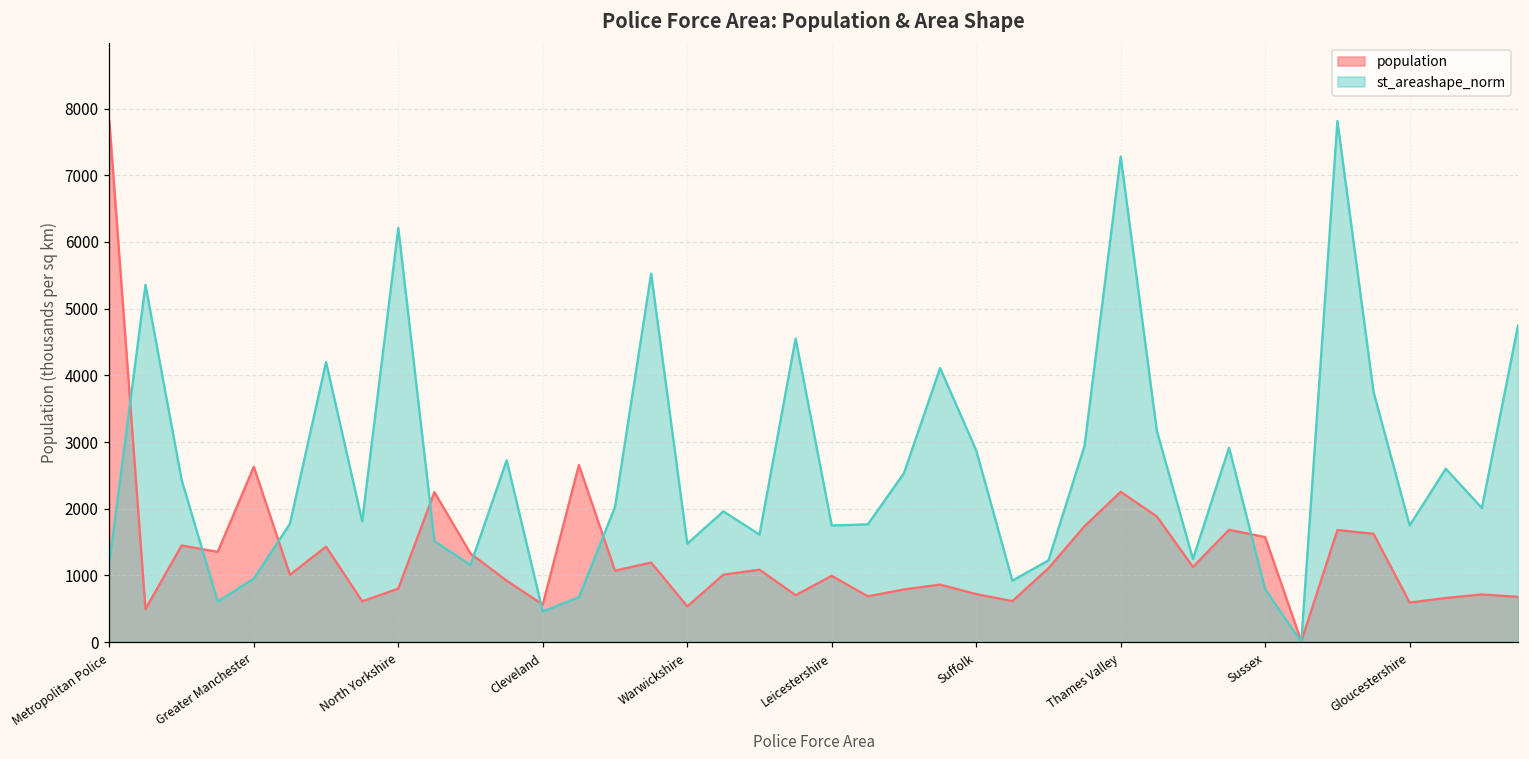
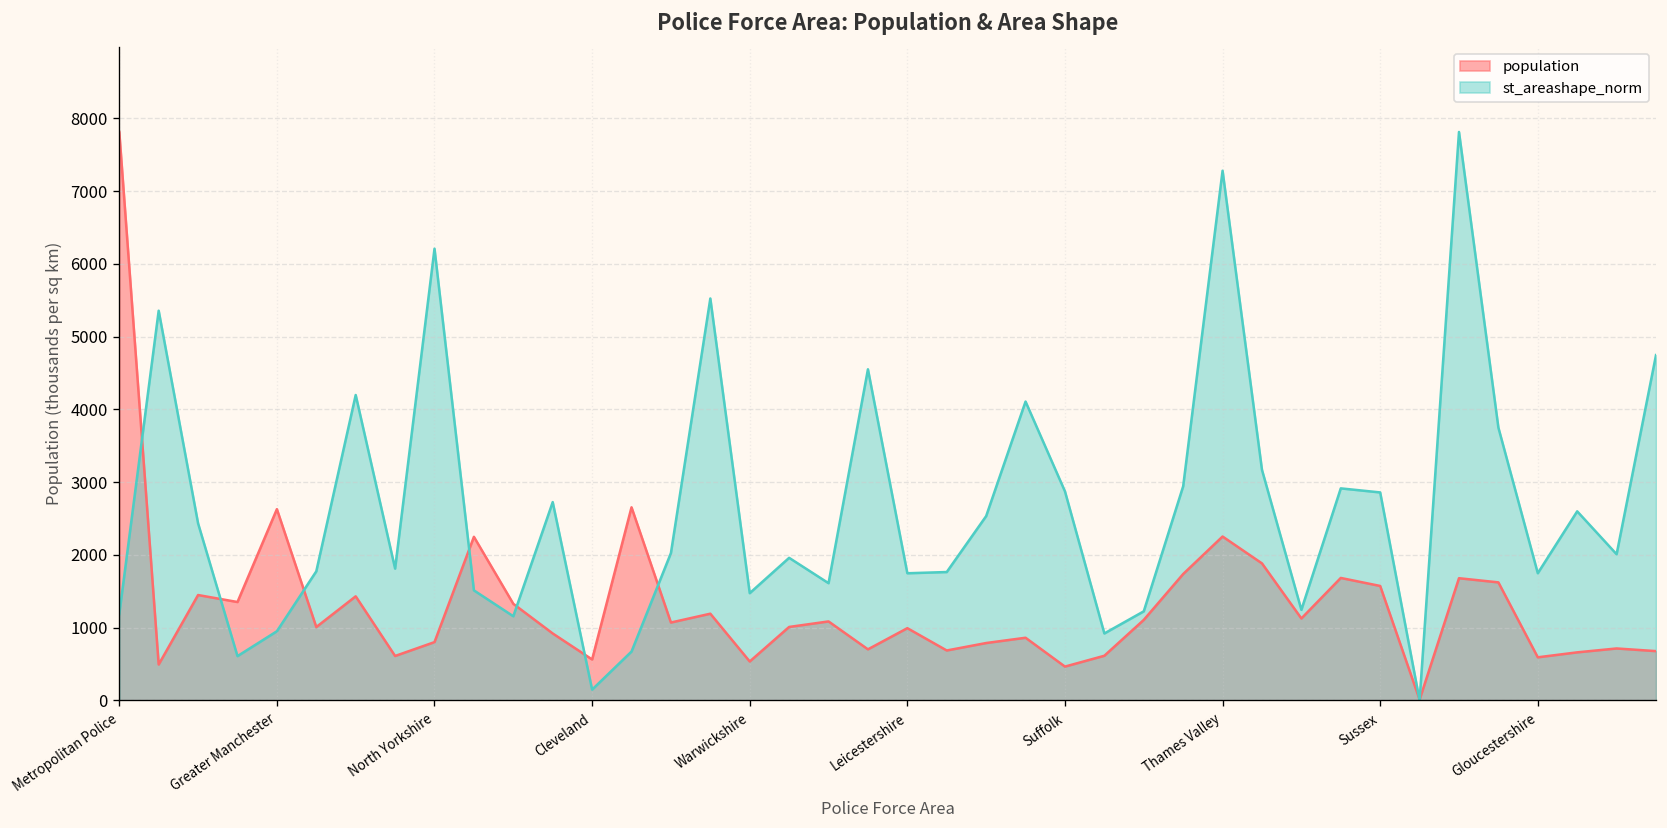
st_areashape_norm, Cleveland: 500 -> 100
population, Suffolk: 700 -> 500
st_areashape_norm, Sussex: 800 -> 2900
